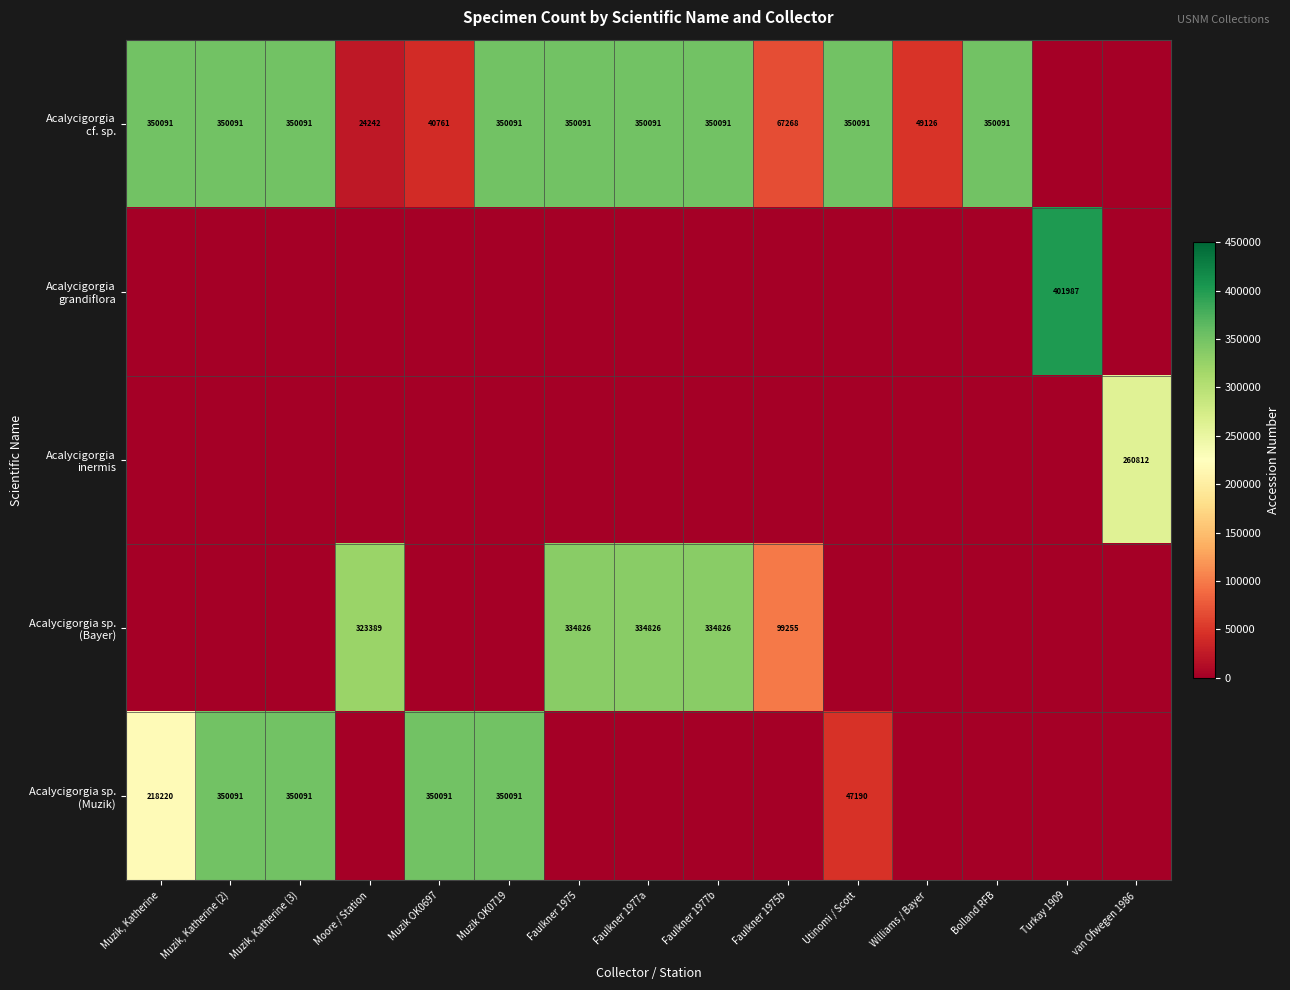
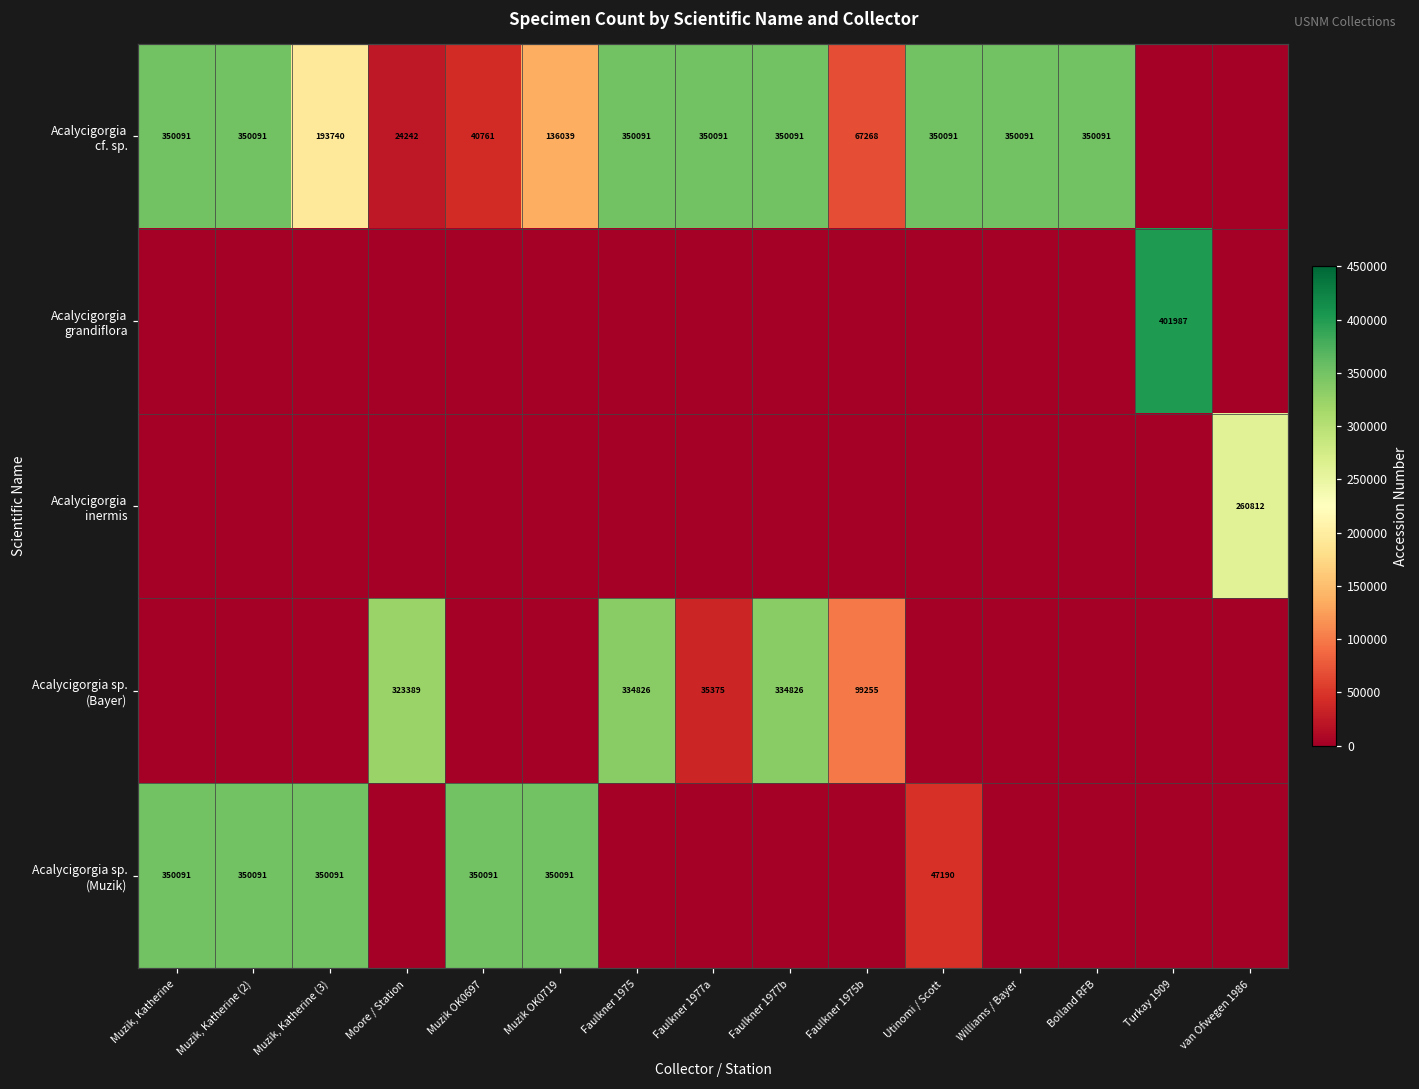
Acalycigorgia cf. sp., Muzik, Katherine (3): 350091 -> 193740
Acalycigorgia cf. sp., Muzik OK0719: 350091 -> 136039
Acalycigorgia cf. sp., Williams / Bayer: 49126 -> 350091
Acalycigorgia sp. (Bayer), Faulkner 1977a: 334826 -> 35375
Acalycigorgia sp. (Muzik), Muzik, Katherine: 218220 -> 350091
